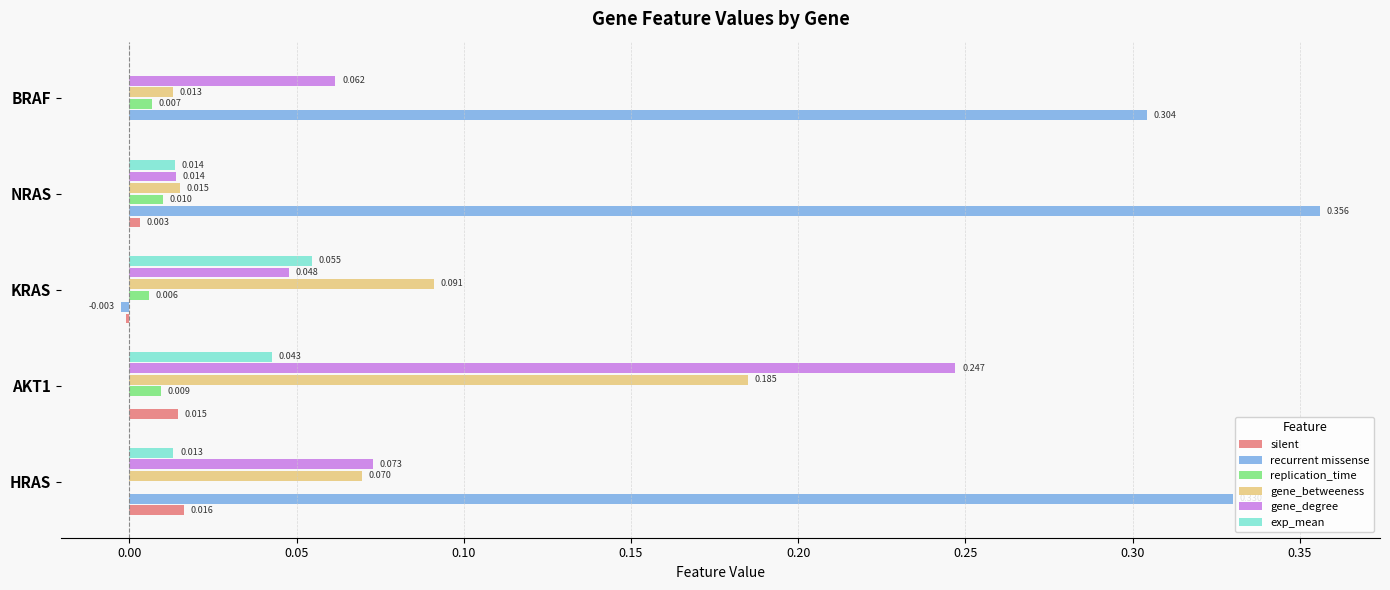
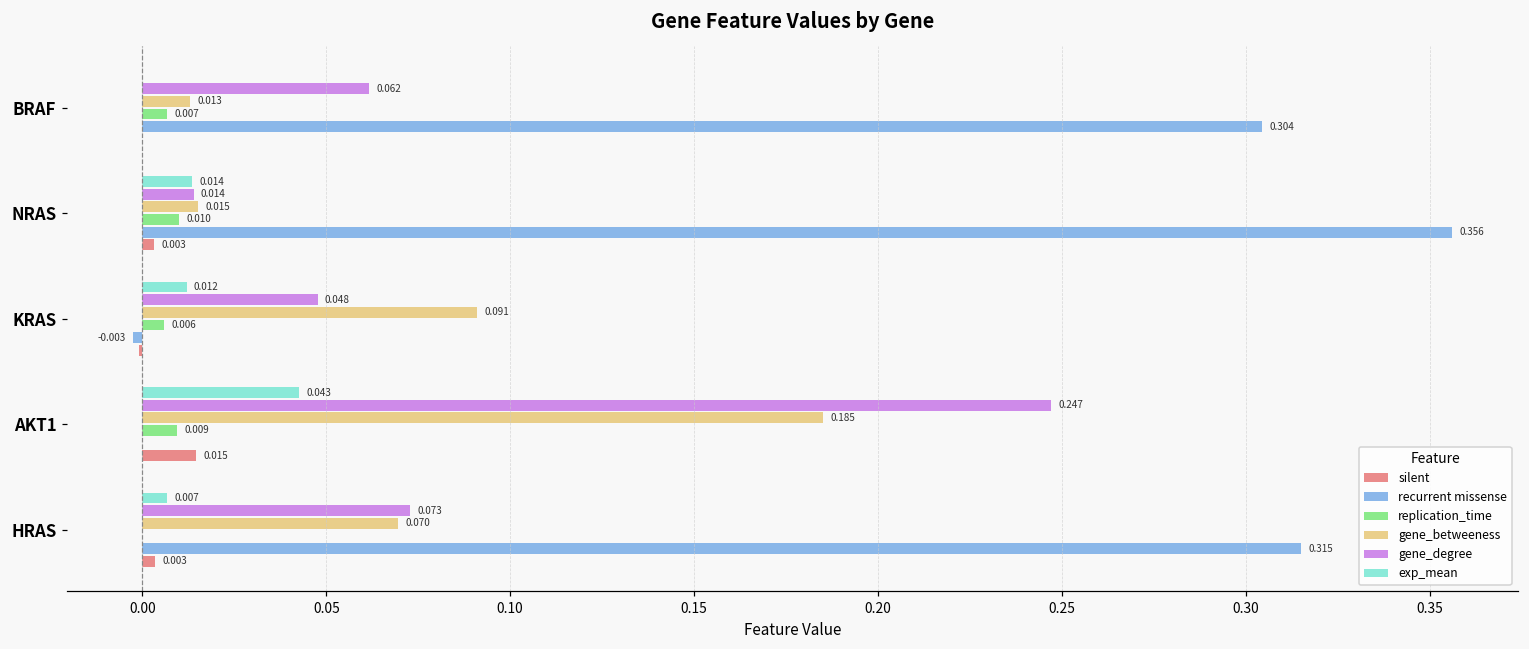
exp_mean, KRAS: 0.055 -> 0.012
exp_mean, HRAS: 0.013 -> 0.007
recurrent missense, HRAS: 0.330 -> 0.315
silent, HRAS: 0.016 -> 0.003
